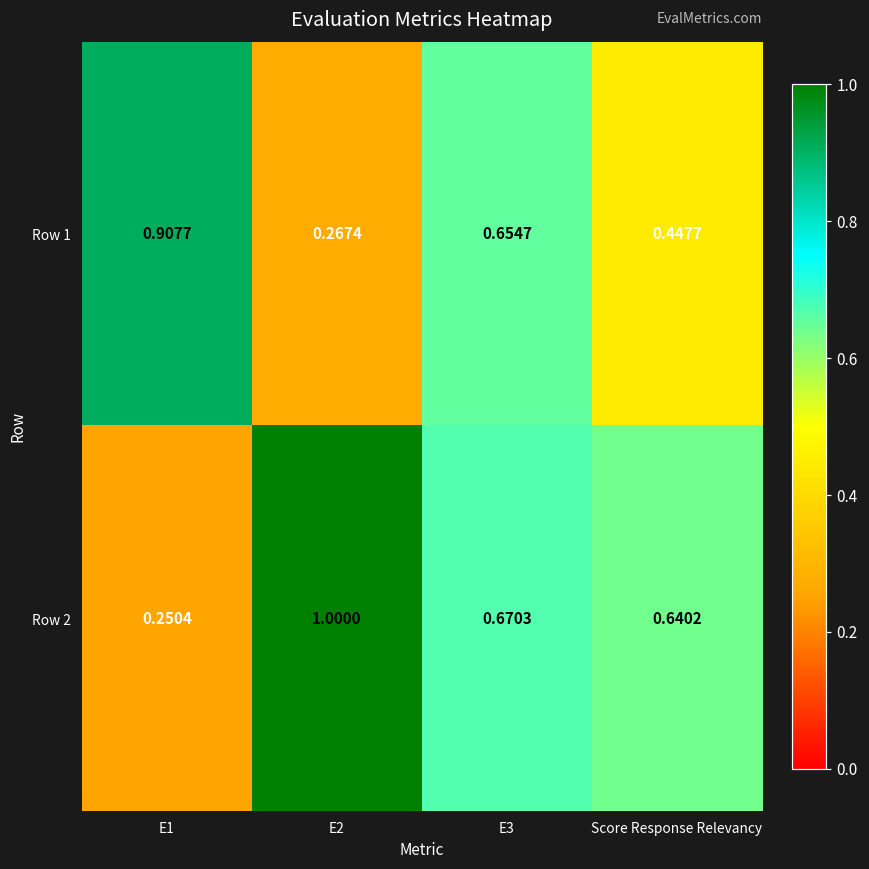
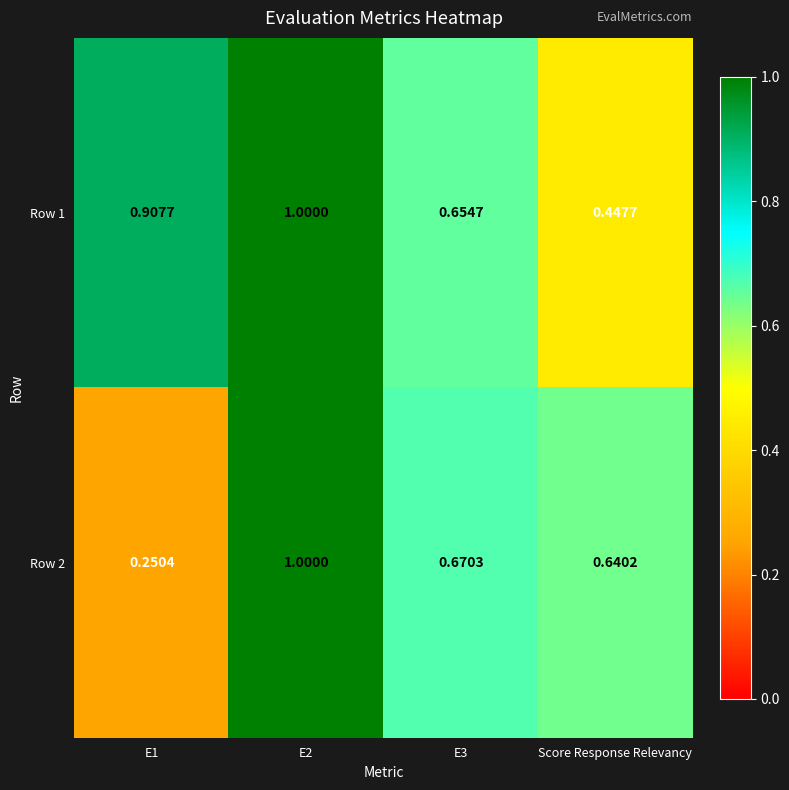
Row 1, E2: 0.2674 -> 1.0000
